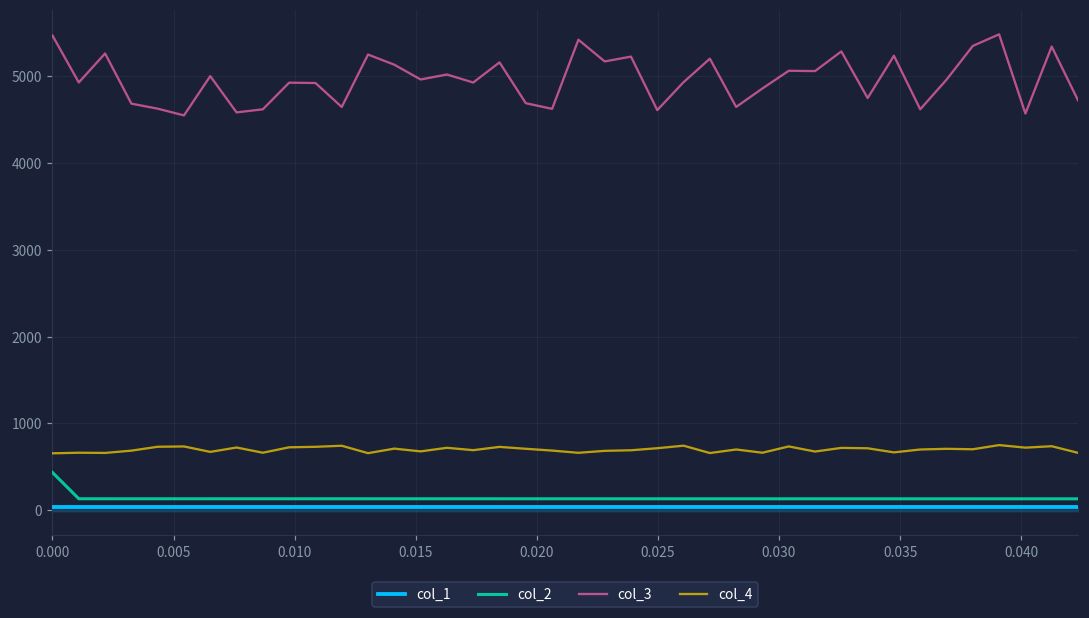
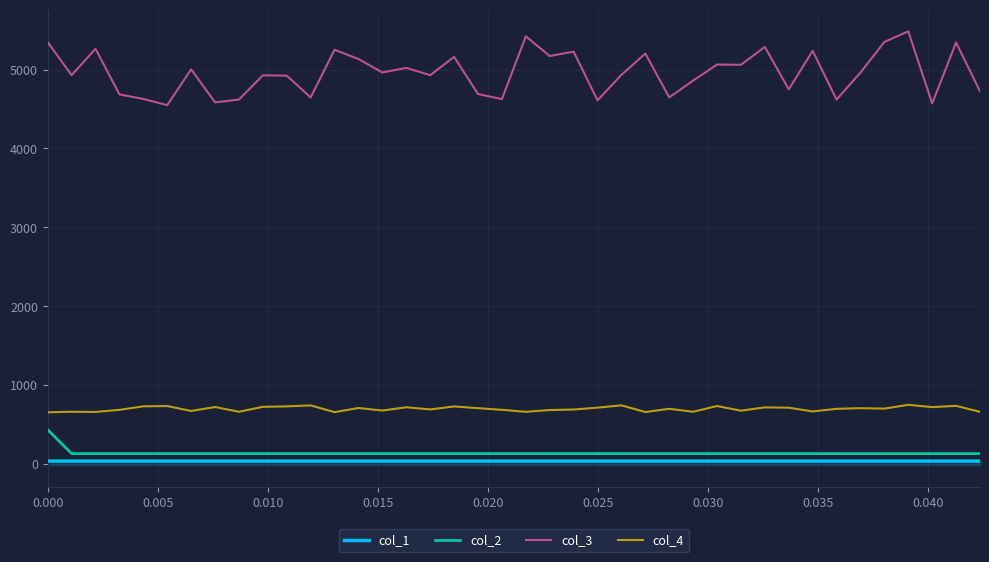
col_3, 0.000: 5500 -> 5300
